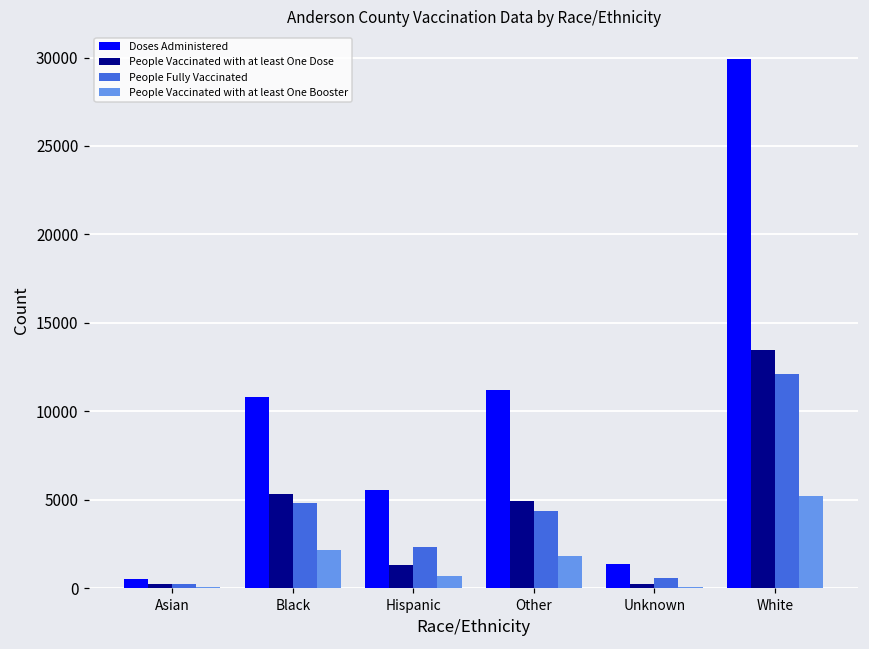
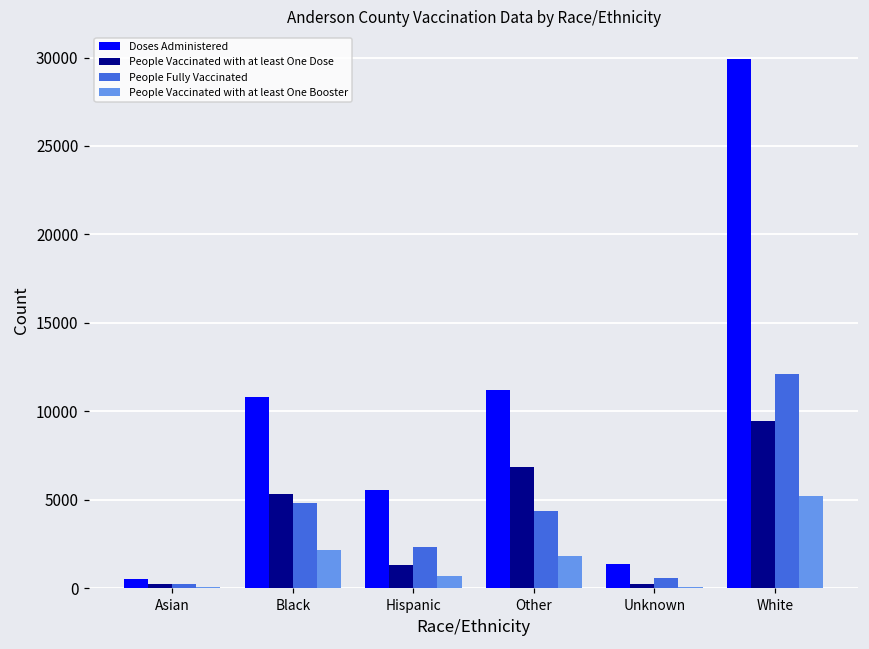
People Vaccinated with at least One Dose, Other: 4900 -> 6800
People Vaccinated with at least One Dose, White: 13500 -> 9500
